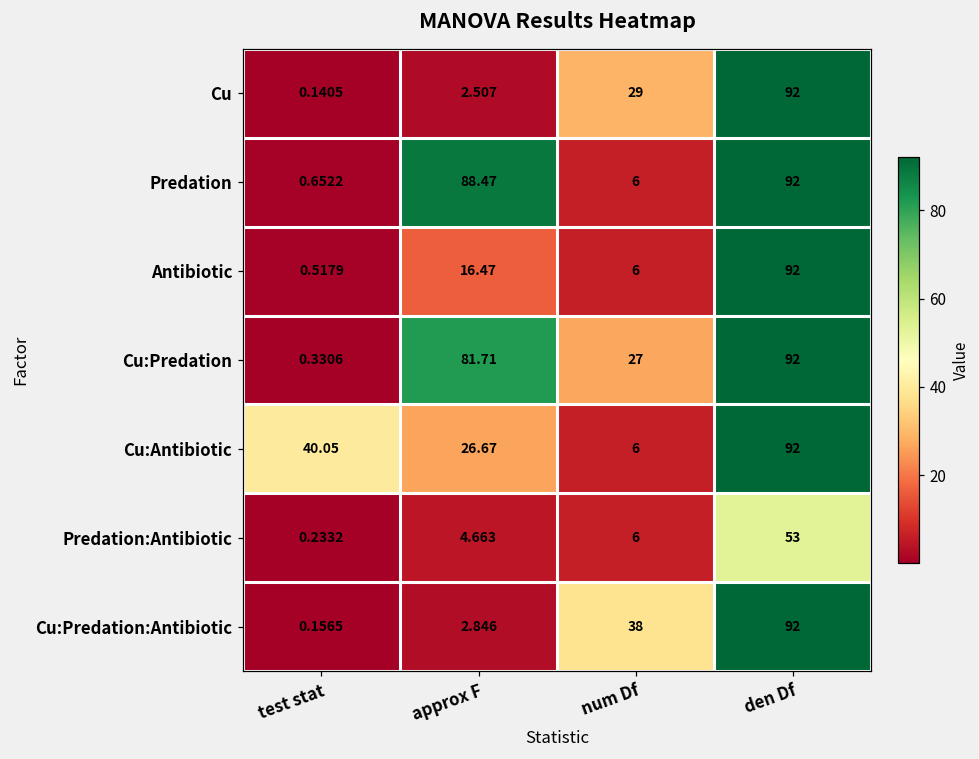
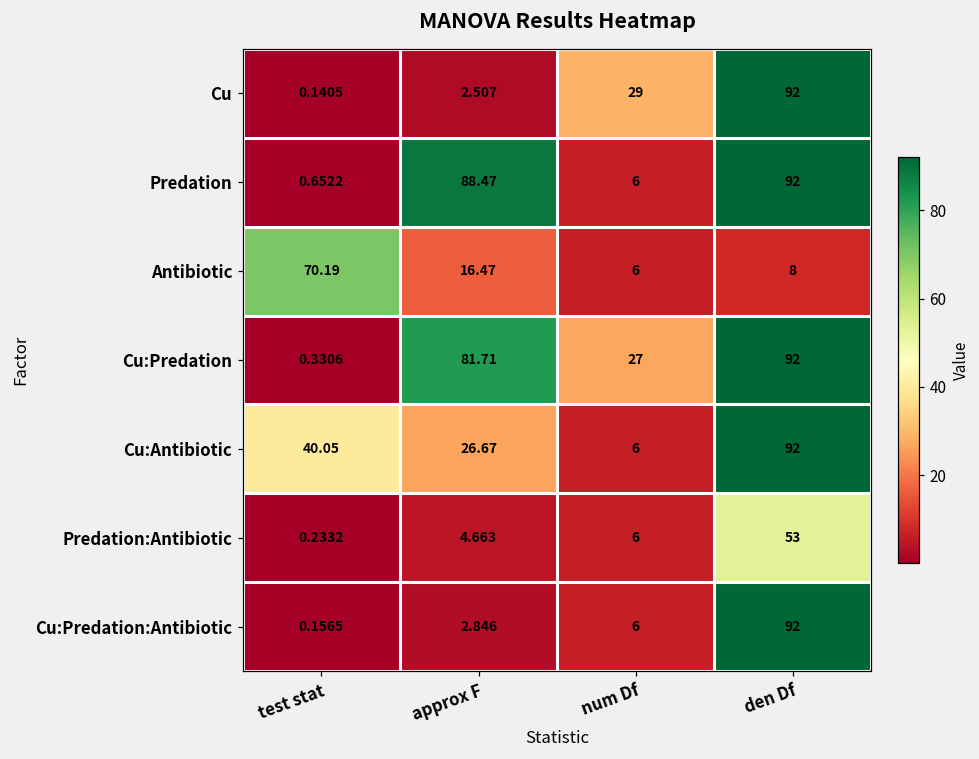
Antibiotic, test stat: 0.5179 -> 70.19
Antibiotic, den Df: 92 -> 8
Cu:Predation:Antibiotic, num Df: 38 -> 6
